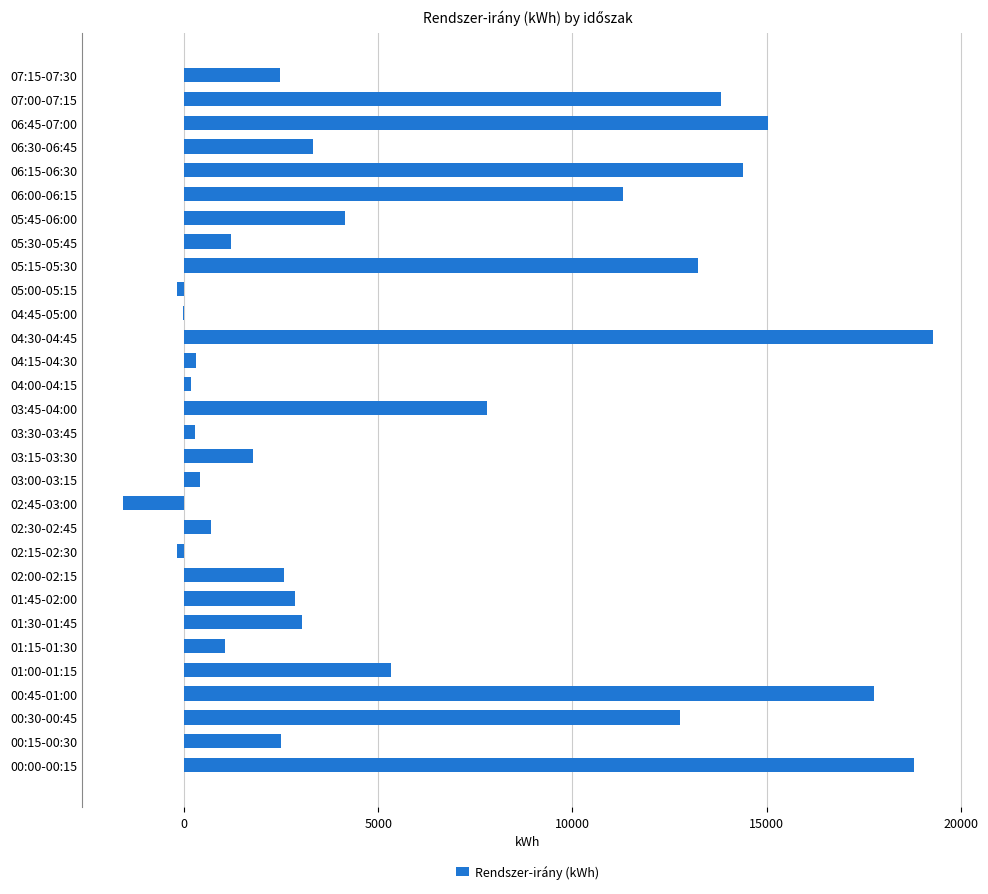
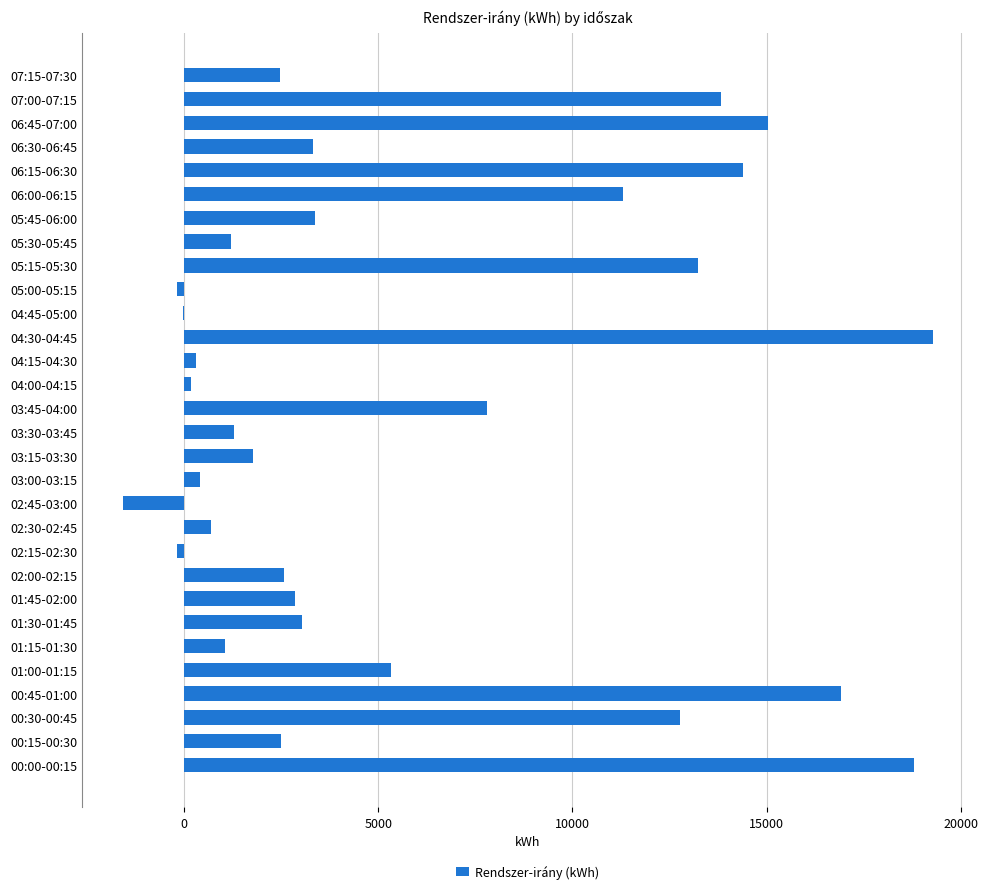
05:45-06:00: 4200 -> 3400
03:30-03:45: 300 -> 1300
00:45-01:00: 17800 -> 16900
